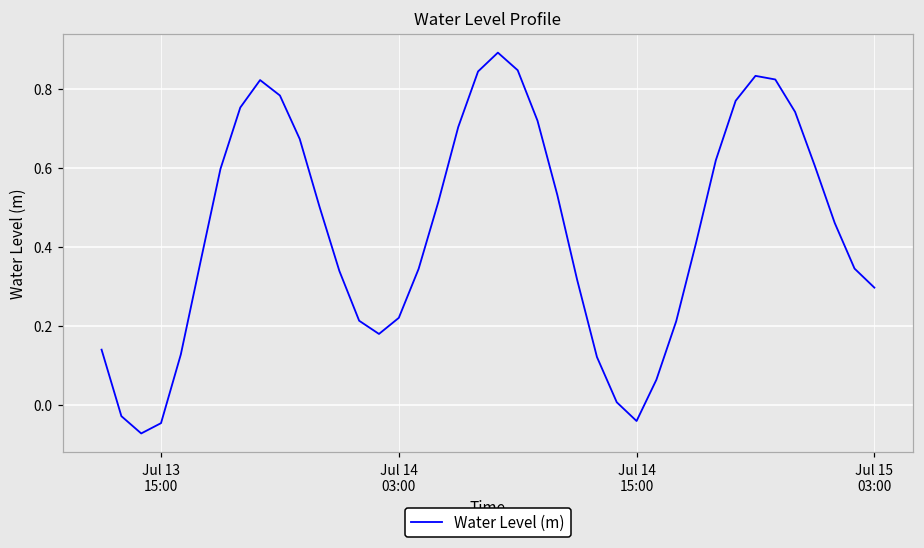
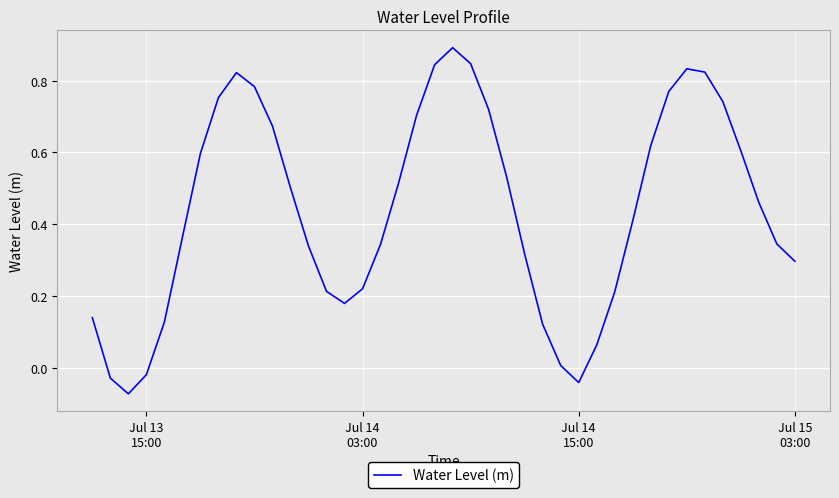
Jul 13 15:00: -0.05 -> -0.02
